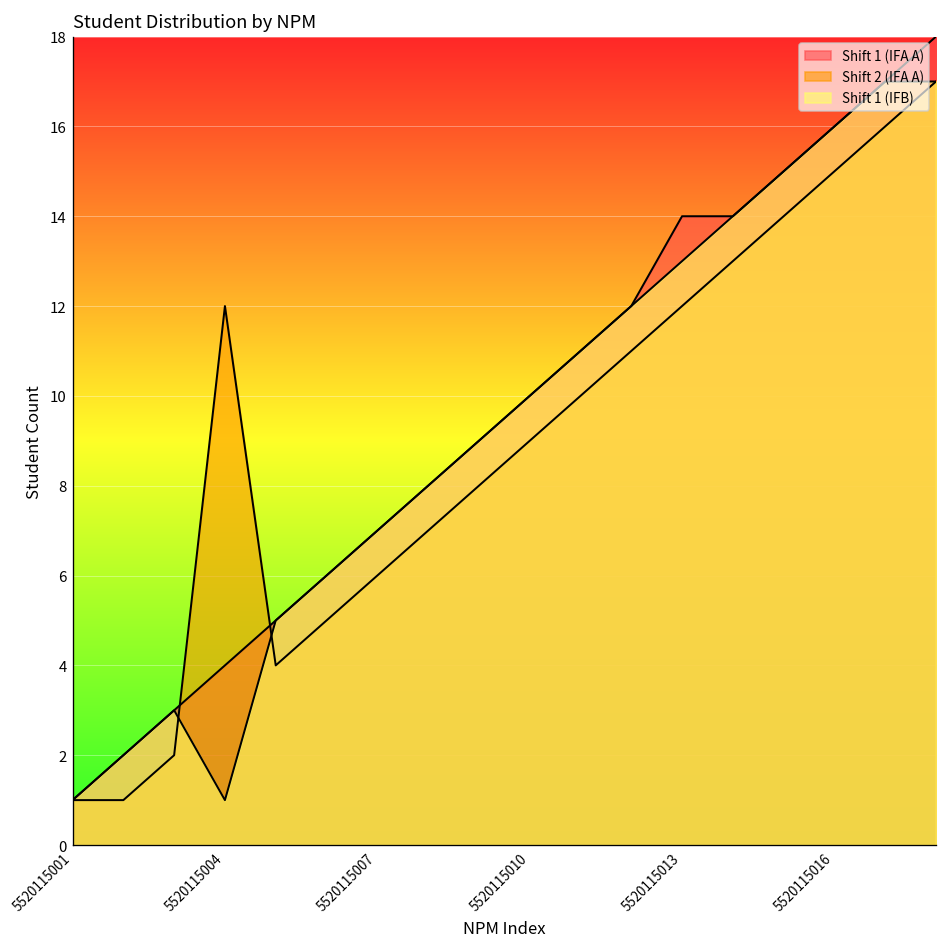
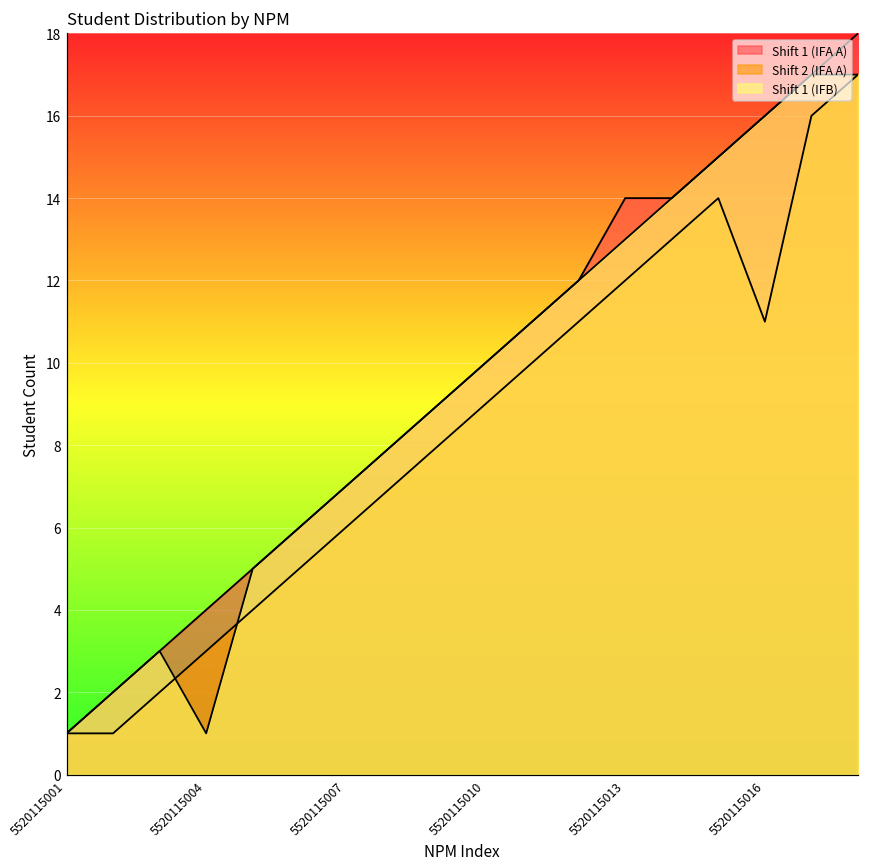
Shift 2 (IFA A), 5520115004: 12 -> 3
Shift 2 (IFA A), 5520115016: 15 -> 11
